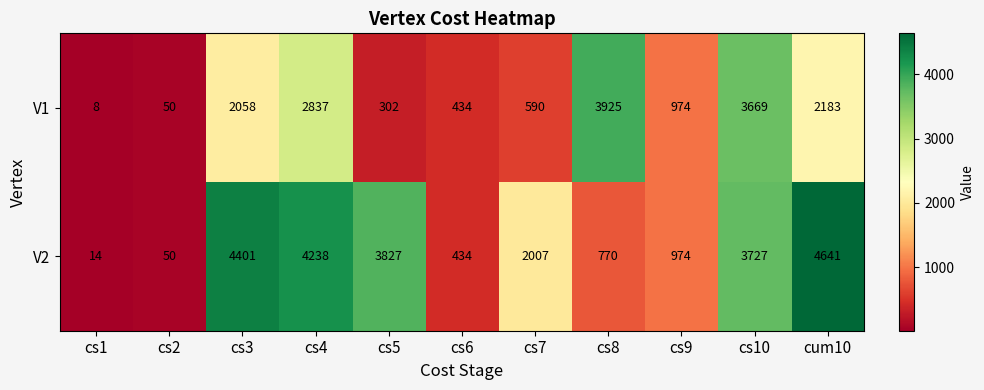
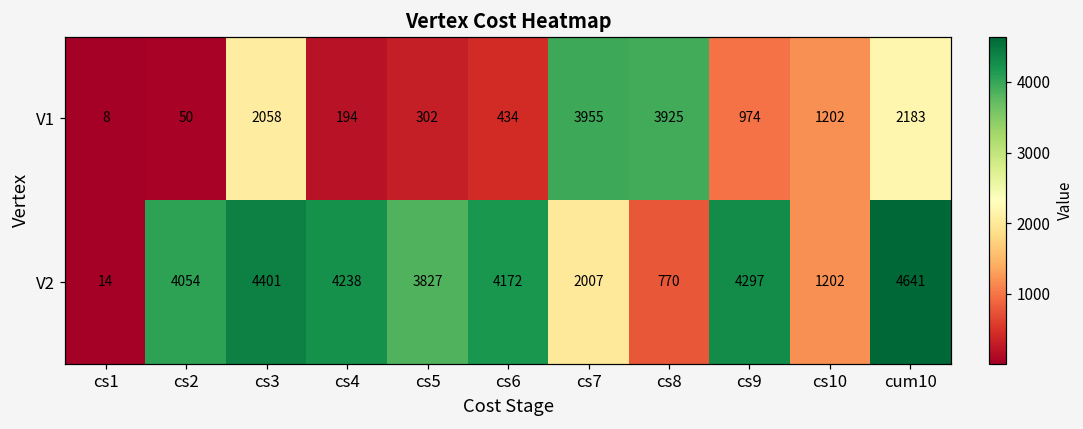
V1, cs4: 2837 -> 194
V1, cs7: 590 -> 3955
V1, cs10: 3669 -> 1202
V2, cs2: 50 -> 4054
V2, cs6: 434 -> 4172
V2, cs9: 974 -> 4297
V2, cs10: 3727 -> 1202
